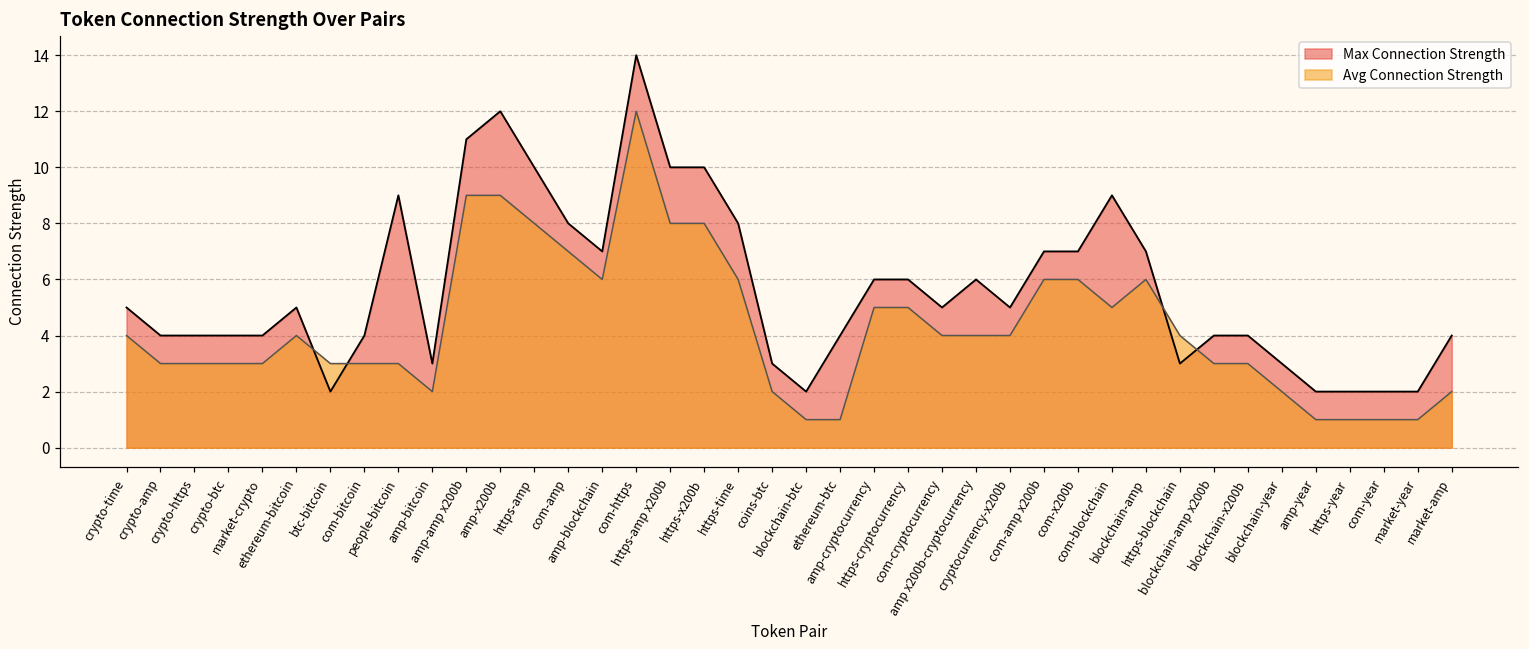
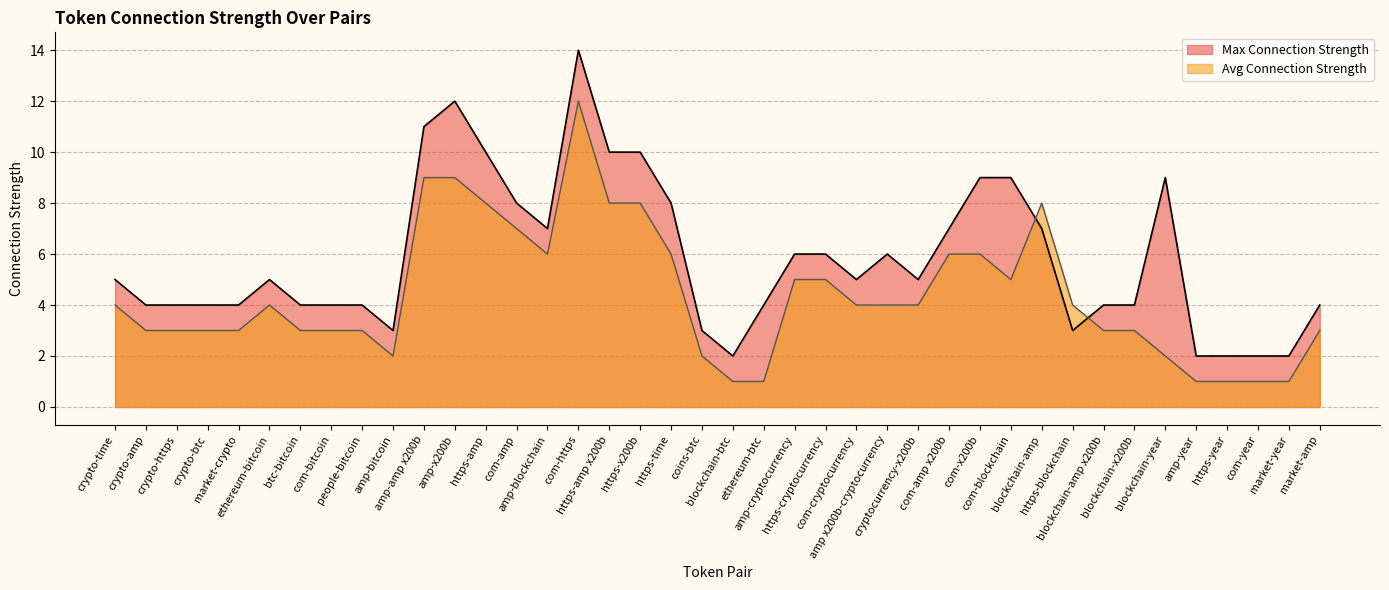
Max Connection Strength, btc-bitcoin: 2 -> 4
Max Connection Strength, people-bitcoin: 9 -> 4
Max Connection Strength, com-x200b: 7 -> 9
Avg Connection Strength, blockchain-amp: 6 -> 8
Max Connection Strength, blockchain-year: 3 -> 9
Avg Connection Strength, market-amp: 2 -> 3
